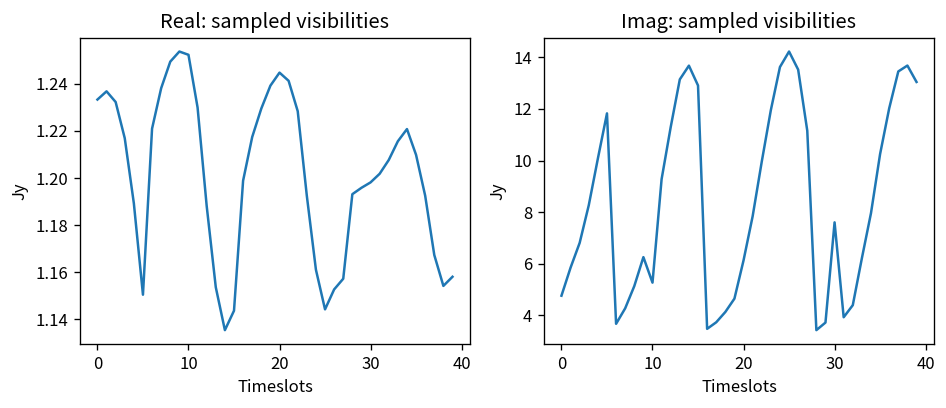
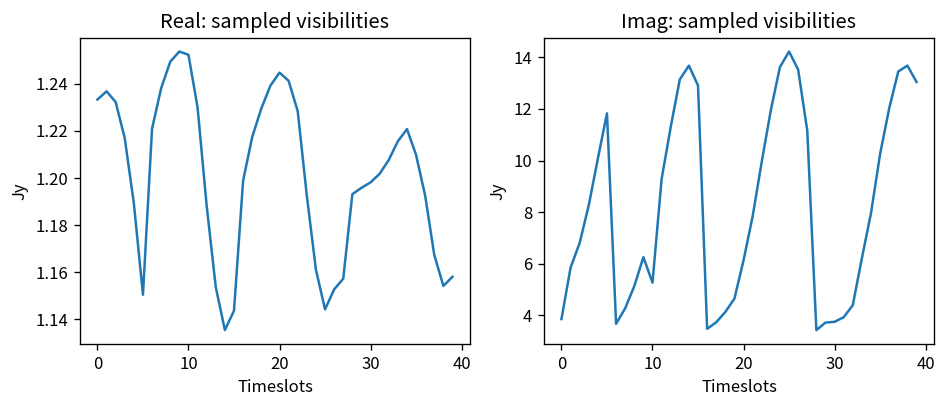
Imag: sampled visibilities, 0: 4.8 -> 3.9
Imag: sampled visibilities, 30: 7.6 -> 3.8
